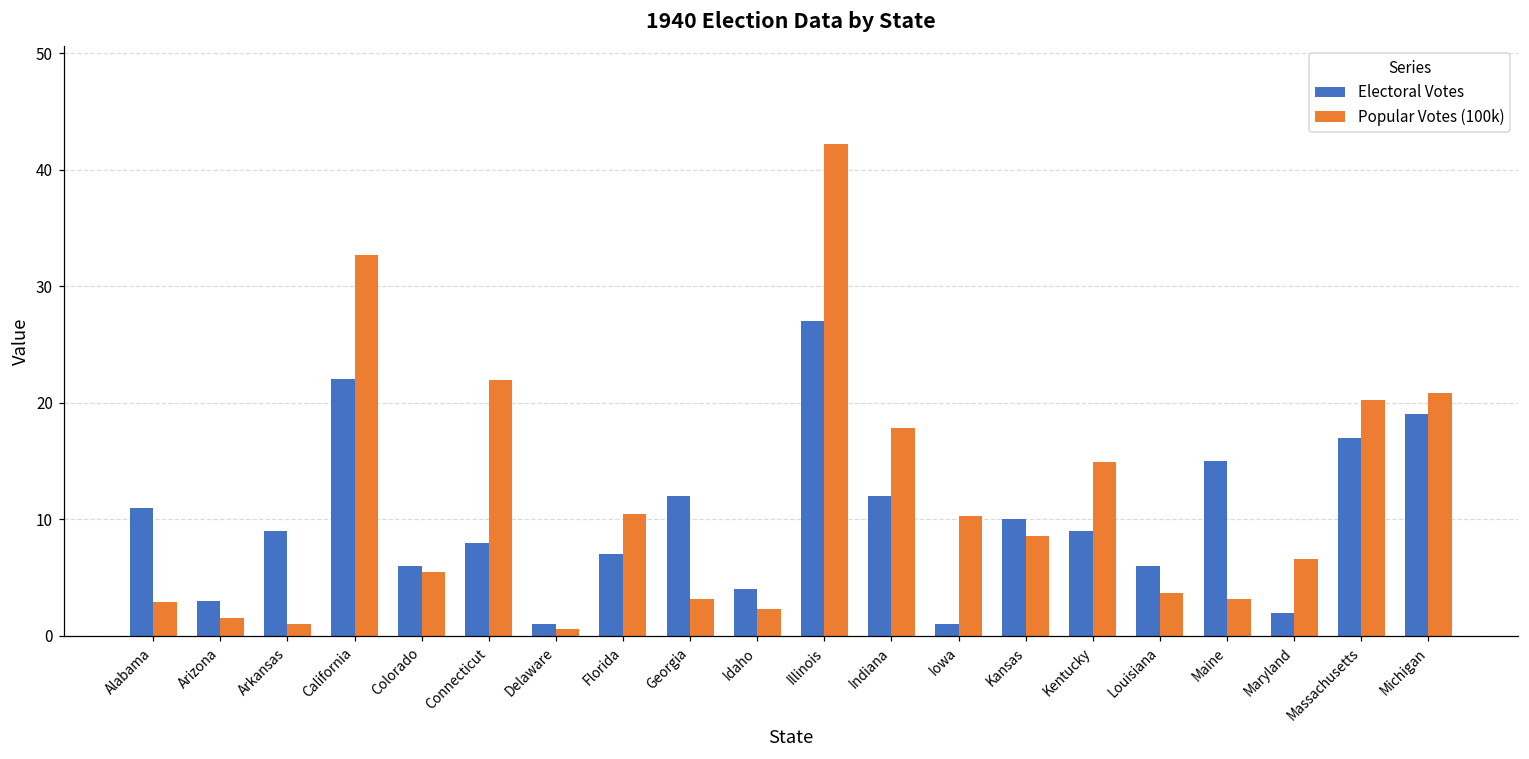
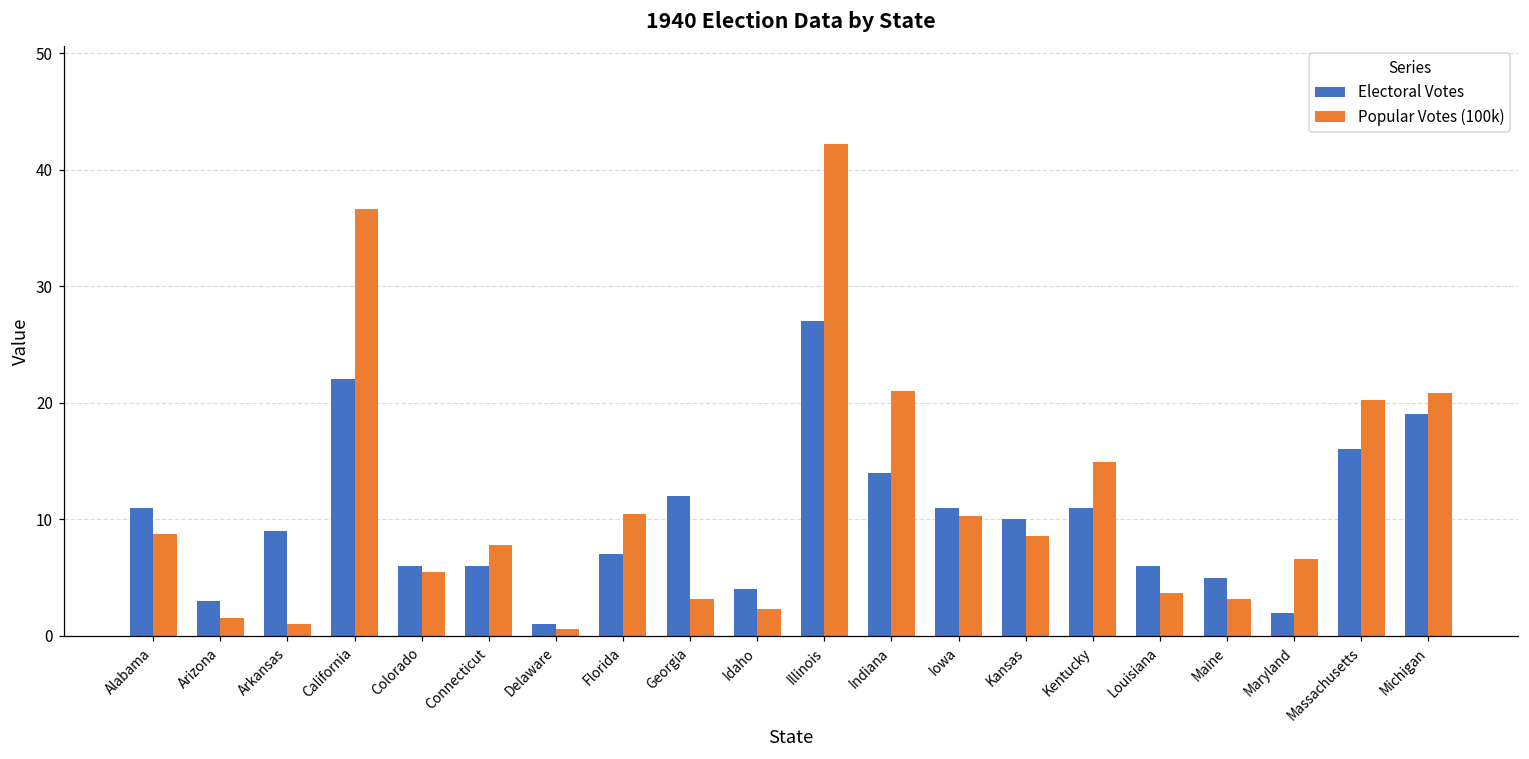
Popular Votes (100k), Alabama: 2.9 -> 8.8
Popular Votes (100k), California: 32.7 -> 36.6
Electoral Votes, Connecticut: 8 -> 6
Popular Votes (100k), Connecticut: 21.9 -> 7.8
Electoral Votes, Indiana: 12 -> 14
Popular Votes (100k), Indiana: 17.8 -> 21.0
Electoral Votes, Iowa: 1 -> 11
Electoral Votes, Kentucky: 9 -> 11
Electoral Votes, Maine: 15 -> 5
Electoral Votes, Massachusetts: 17 -> 16
